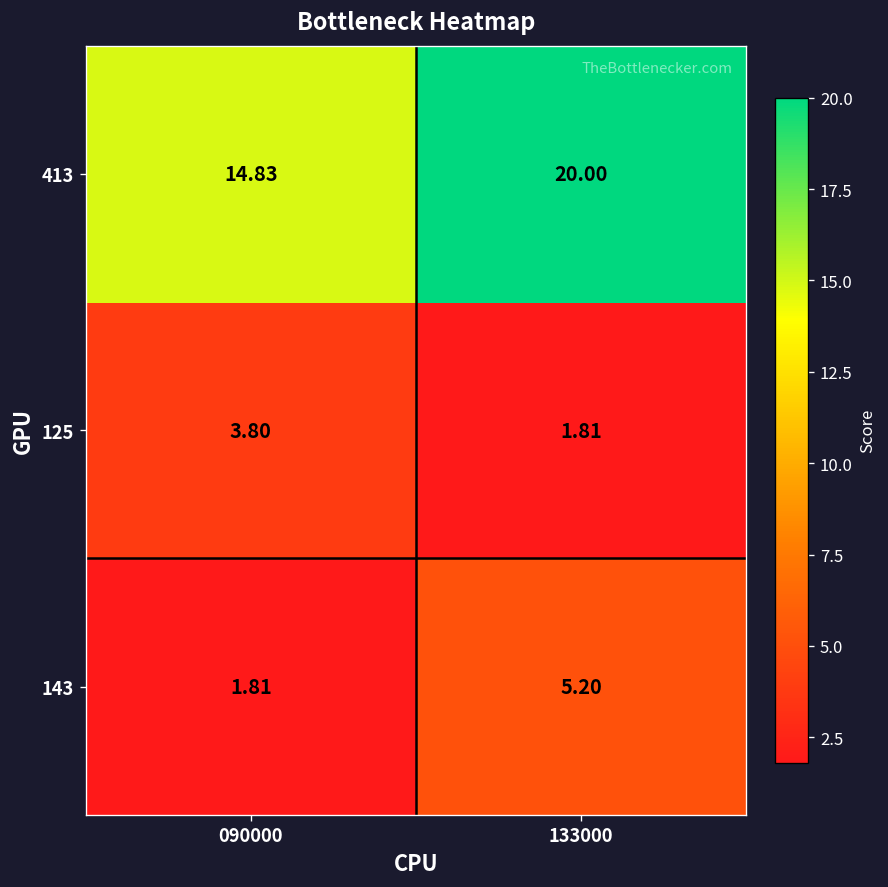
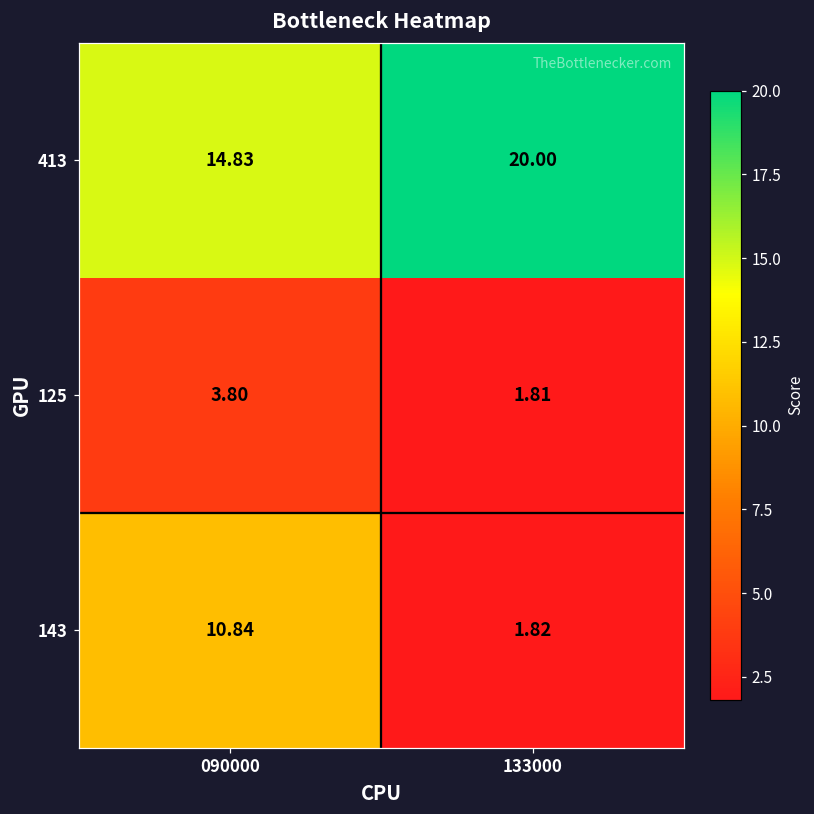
143, 090000: 1.81 -> 10.84
143, 133000: 5.20 -> 1.82
